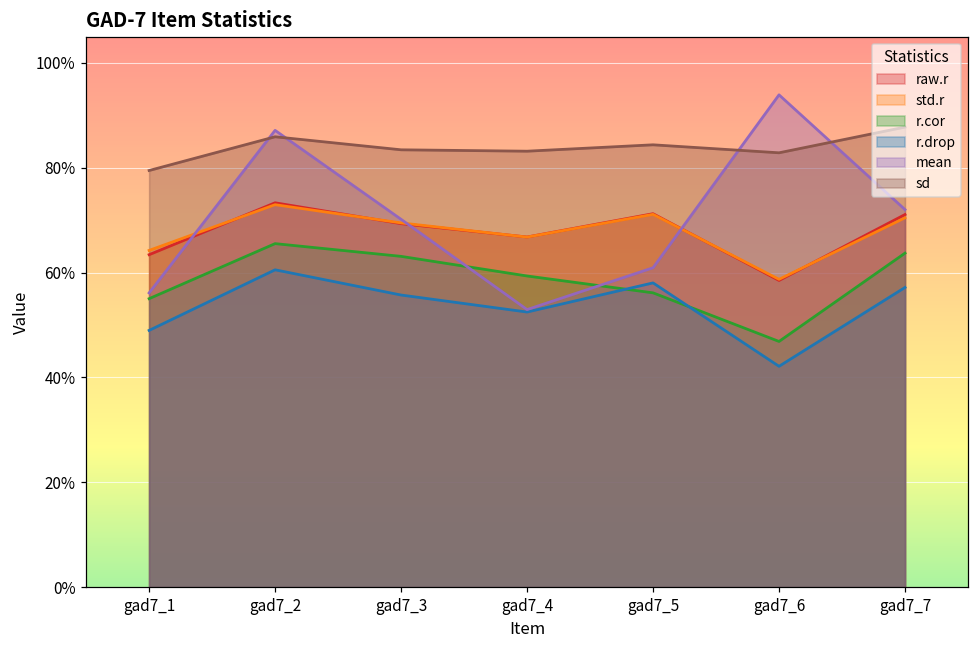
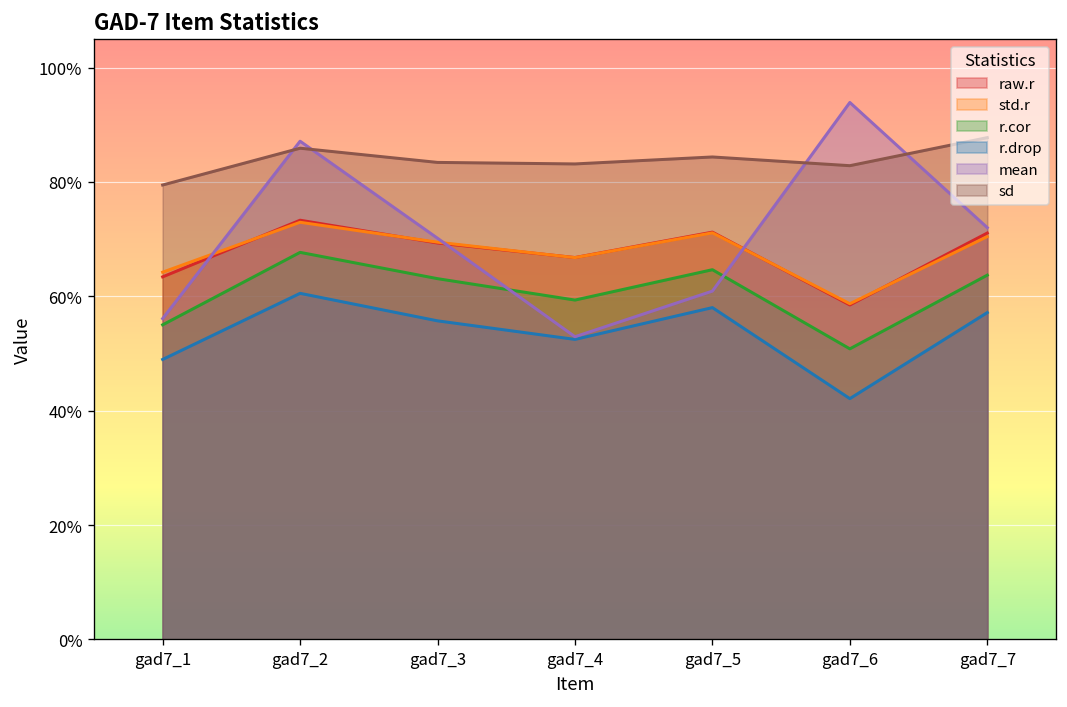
r.cor, gad7_2: 66% -> 68%
r.cor, gad7_5: 56% -> 65%
r.cor, gad7_6: 47% -> 51%
